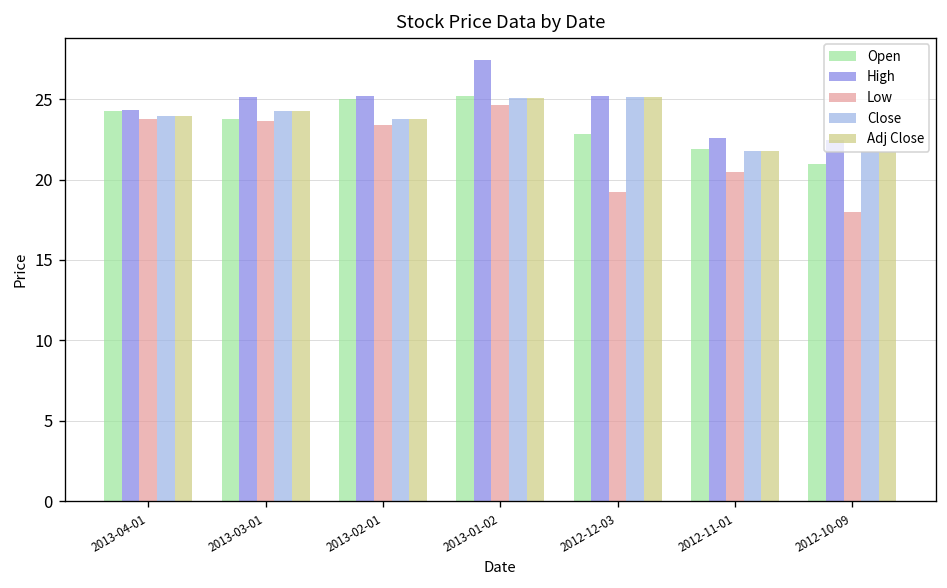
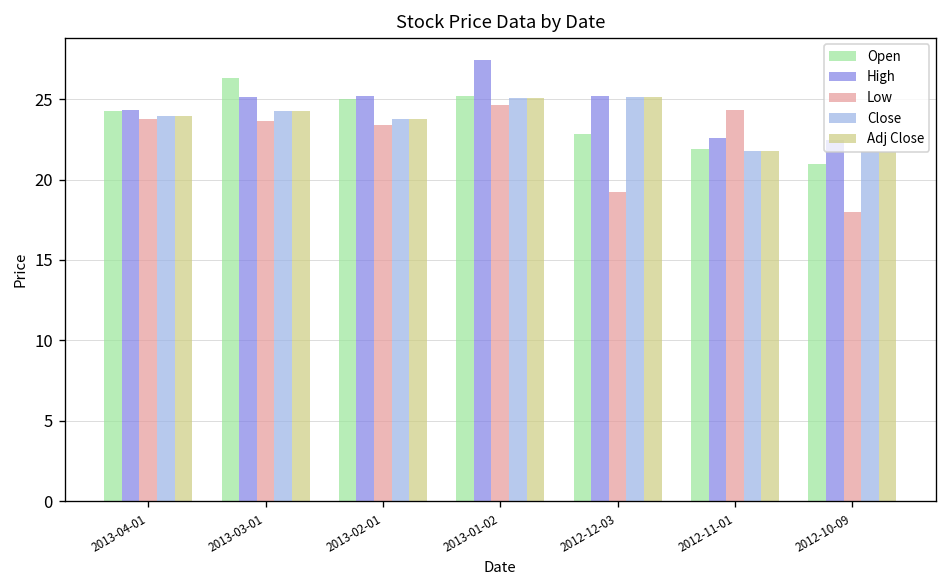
Open, 2013-03-01: 23.8 -> 26.3
Low, 2012-11-01: 20.5 -> 24.3
